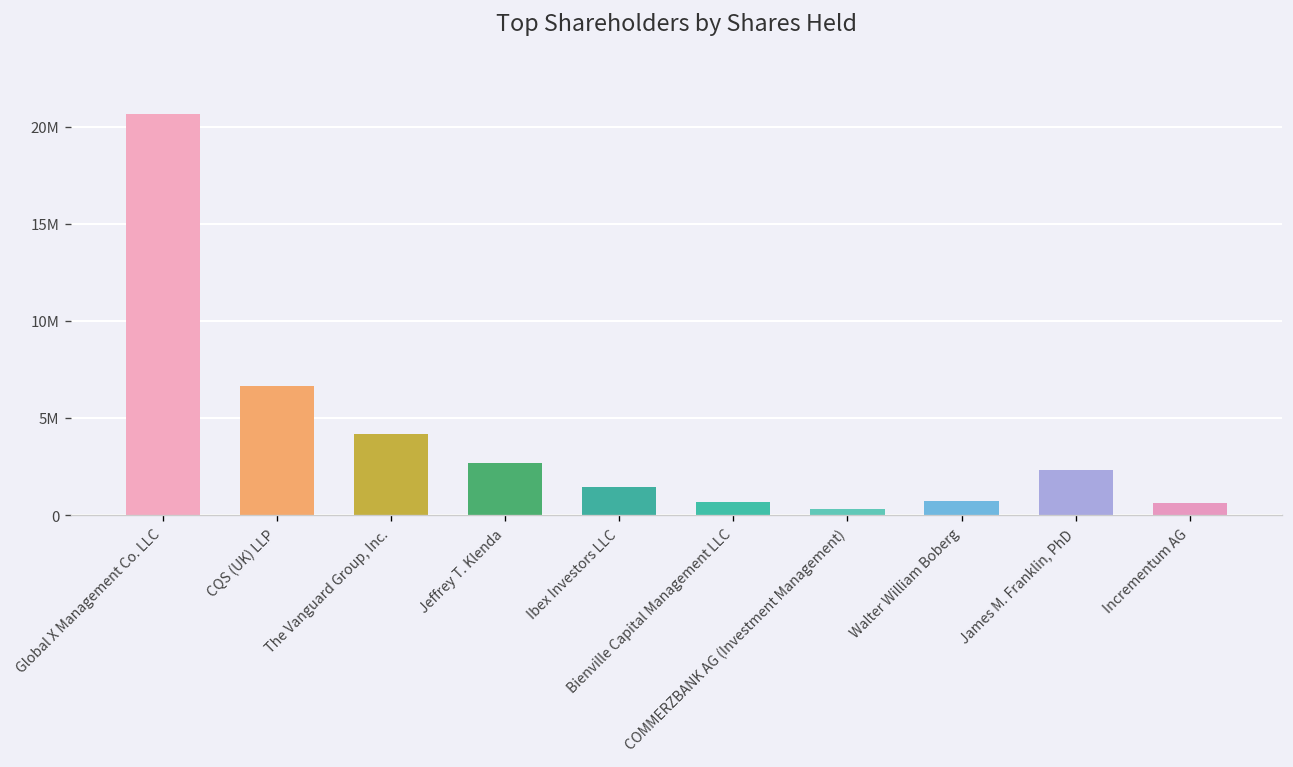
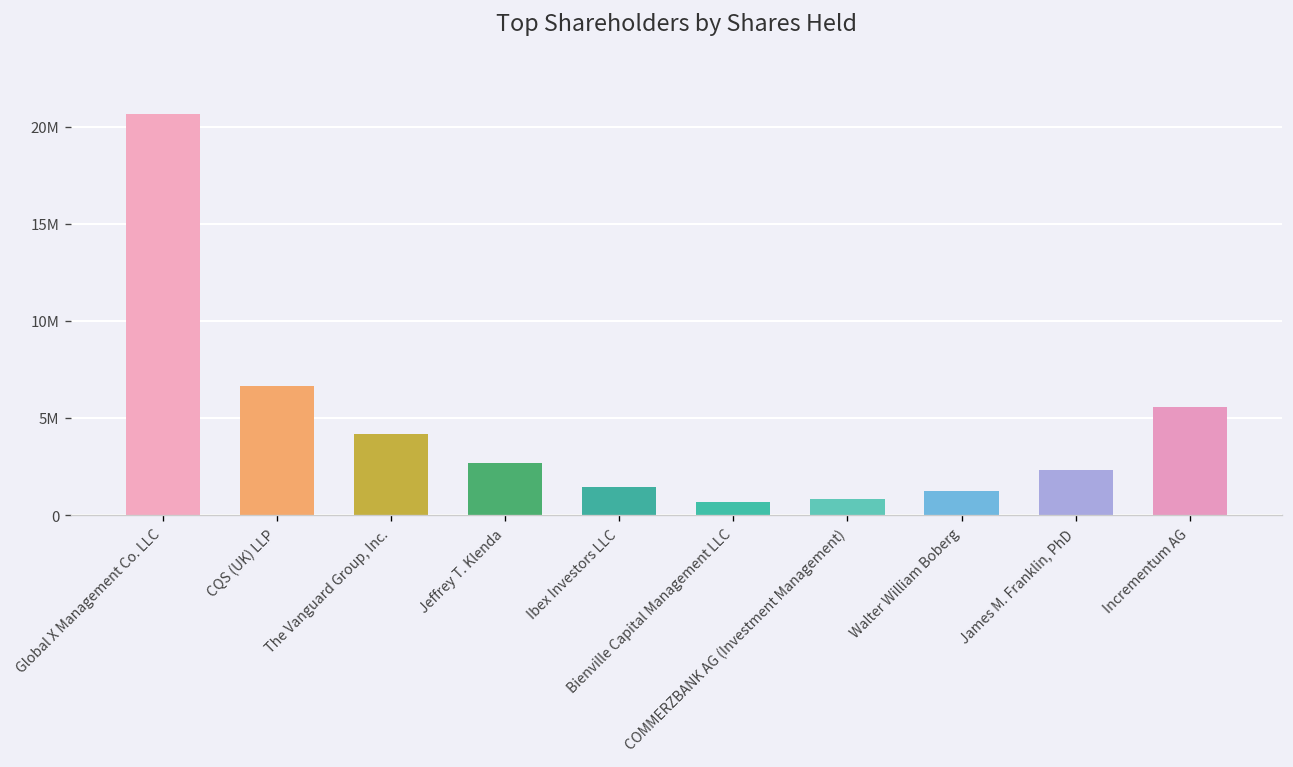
COMMERZBANK AG (Investment Management): 300000 -> 800000
Walter William Boberg: 700000 -> 1300000
Incrementum AG: 600000 -> 5600000
